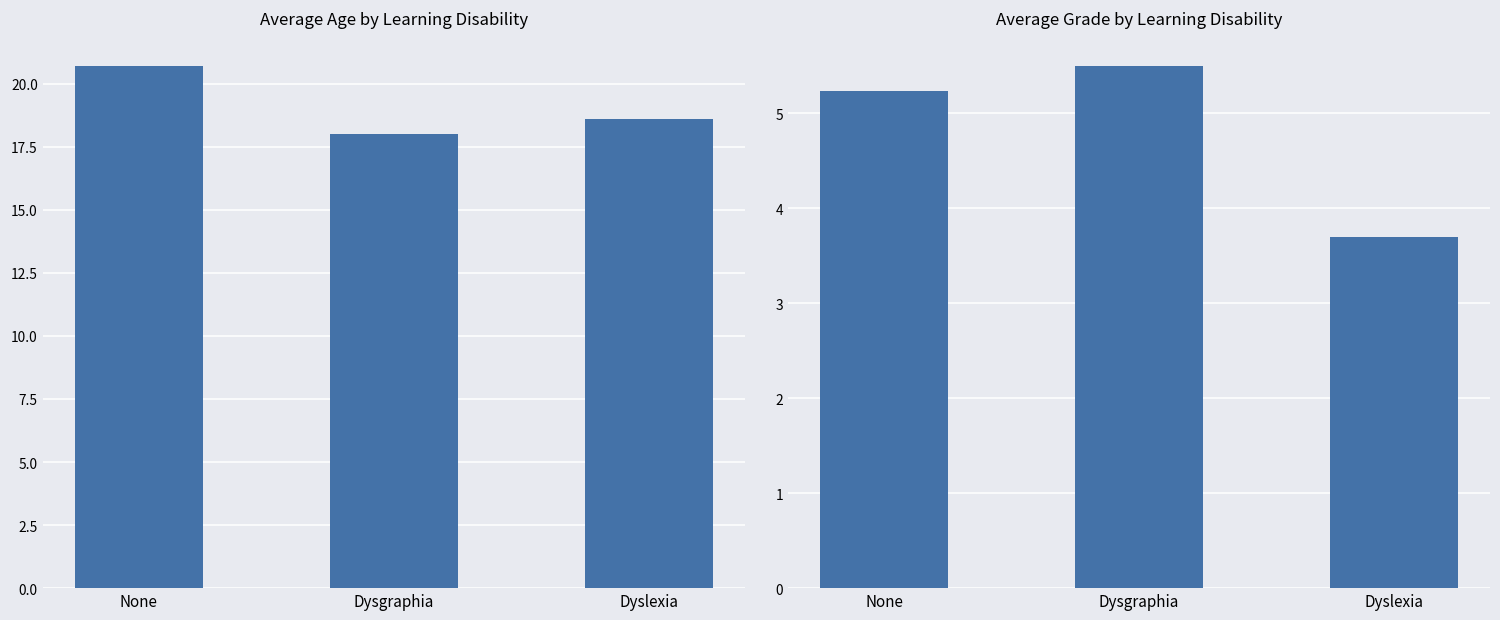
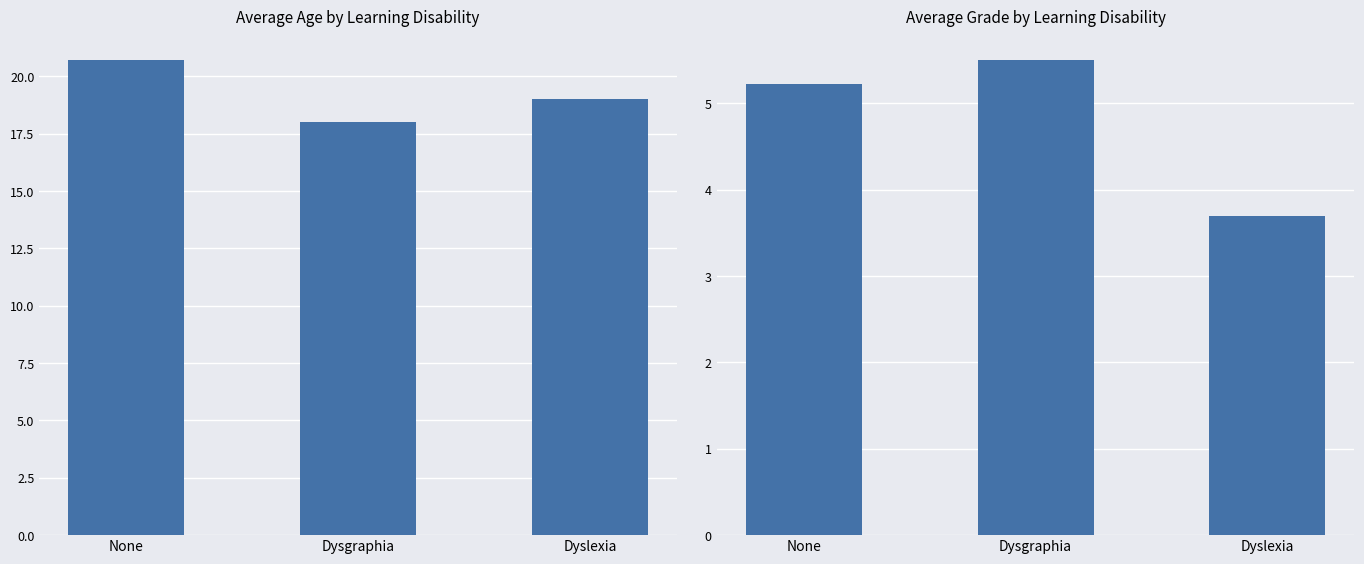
Average Age by Learning Disability, Dyslexia: 18.6 -> 19.0
